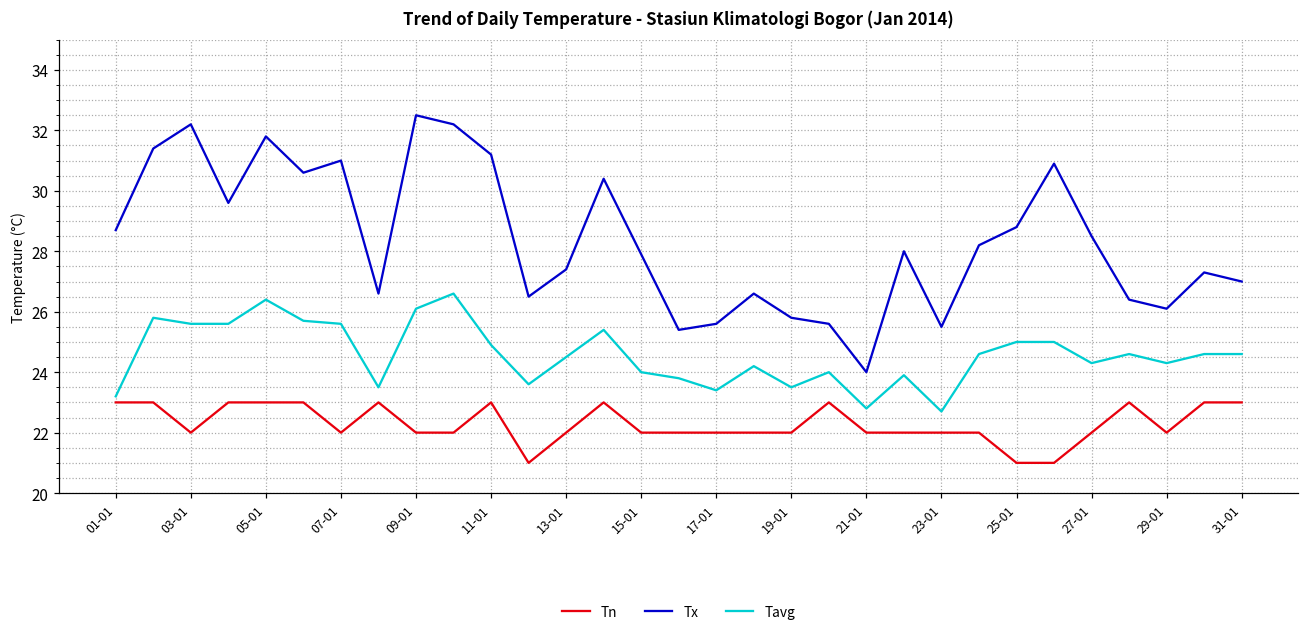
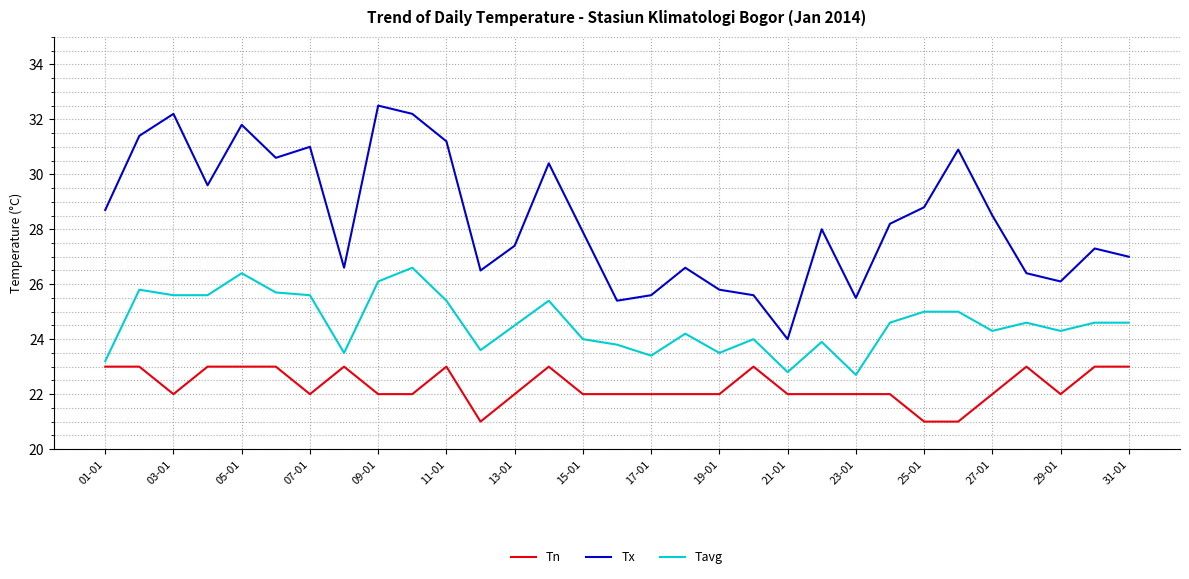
Tavg, 11-01: 24.9 -> 25.4
